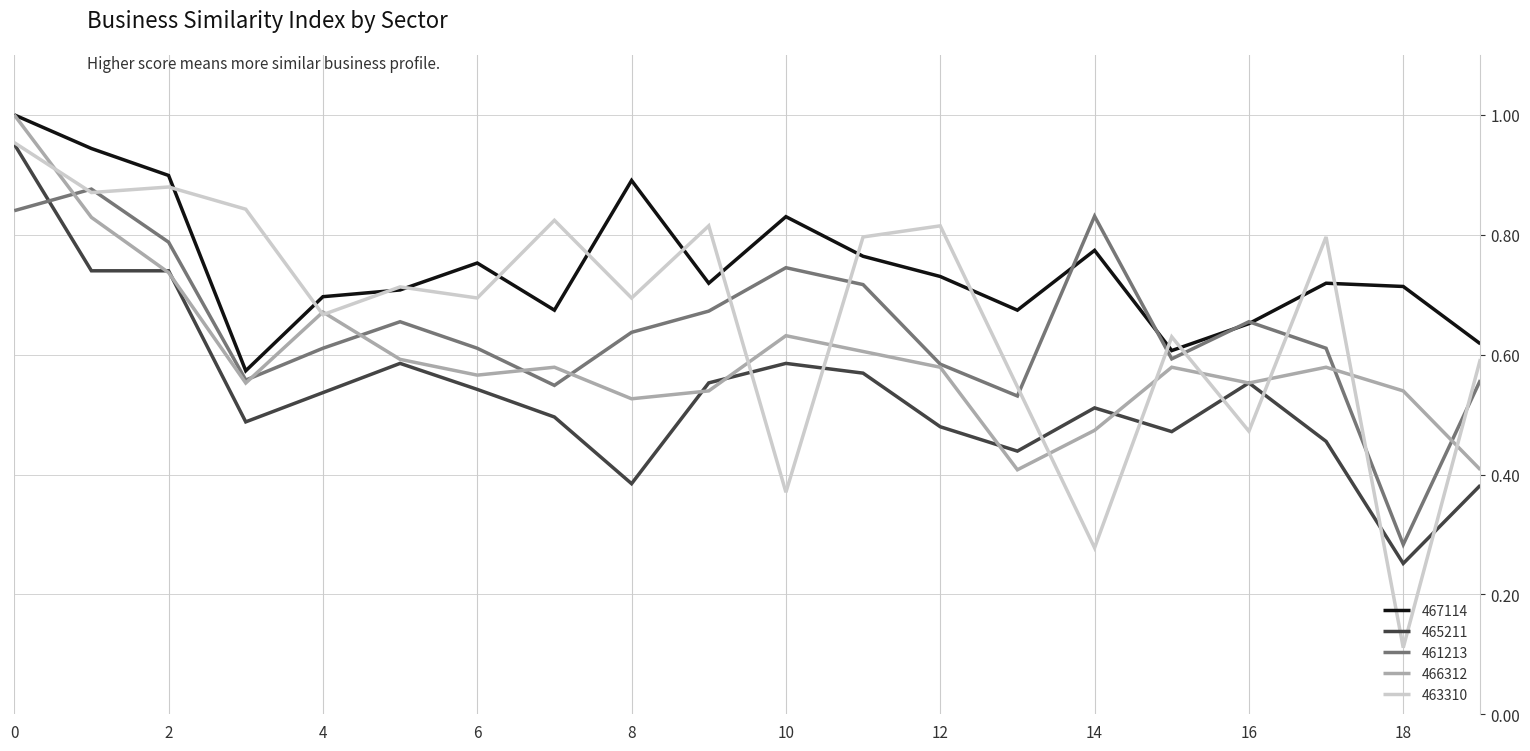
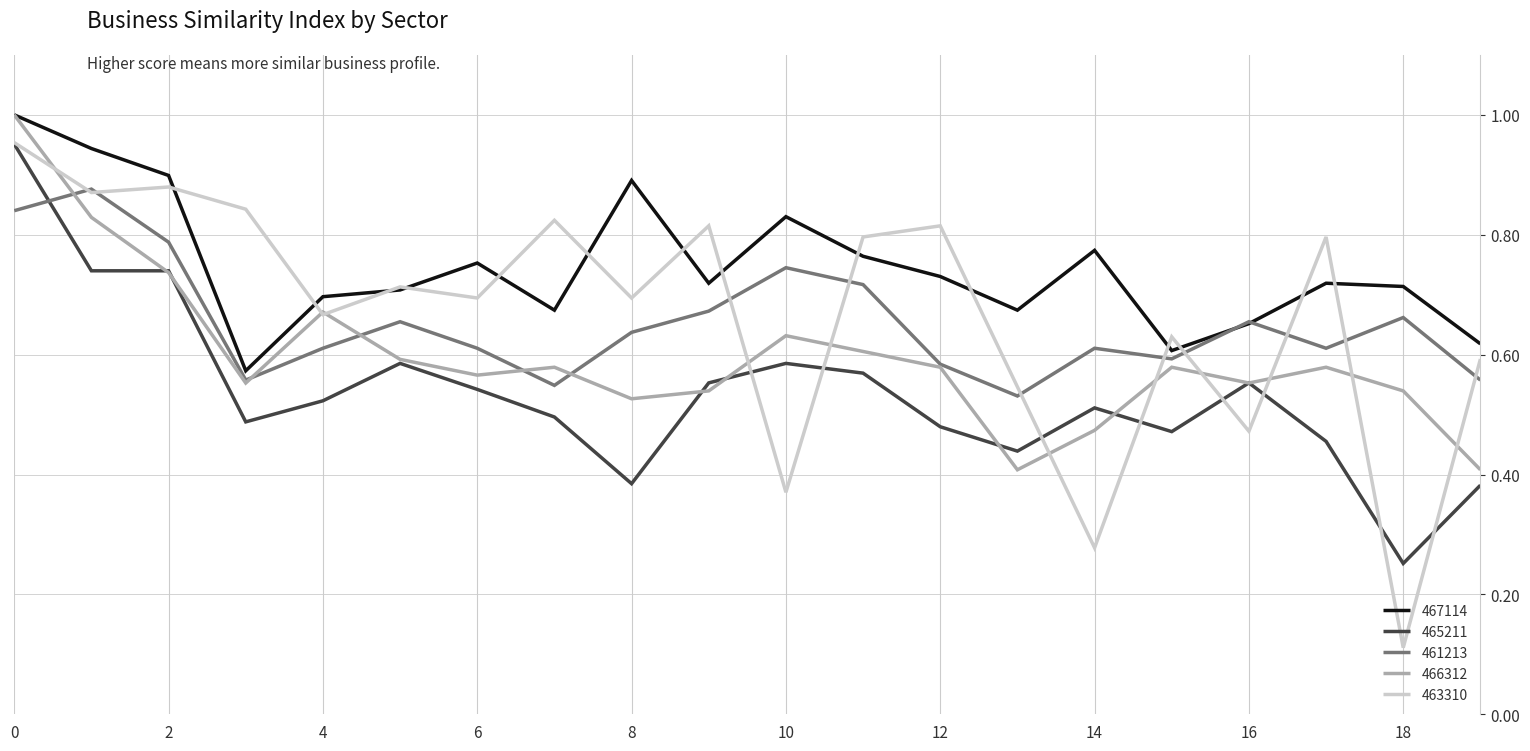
465211, 4: 0.54 -> 0.52
461213, 14: 0.83 -> 0.61
461213, 18: 0.28 -> 0.66
